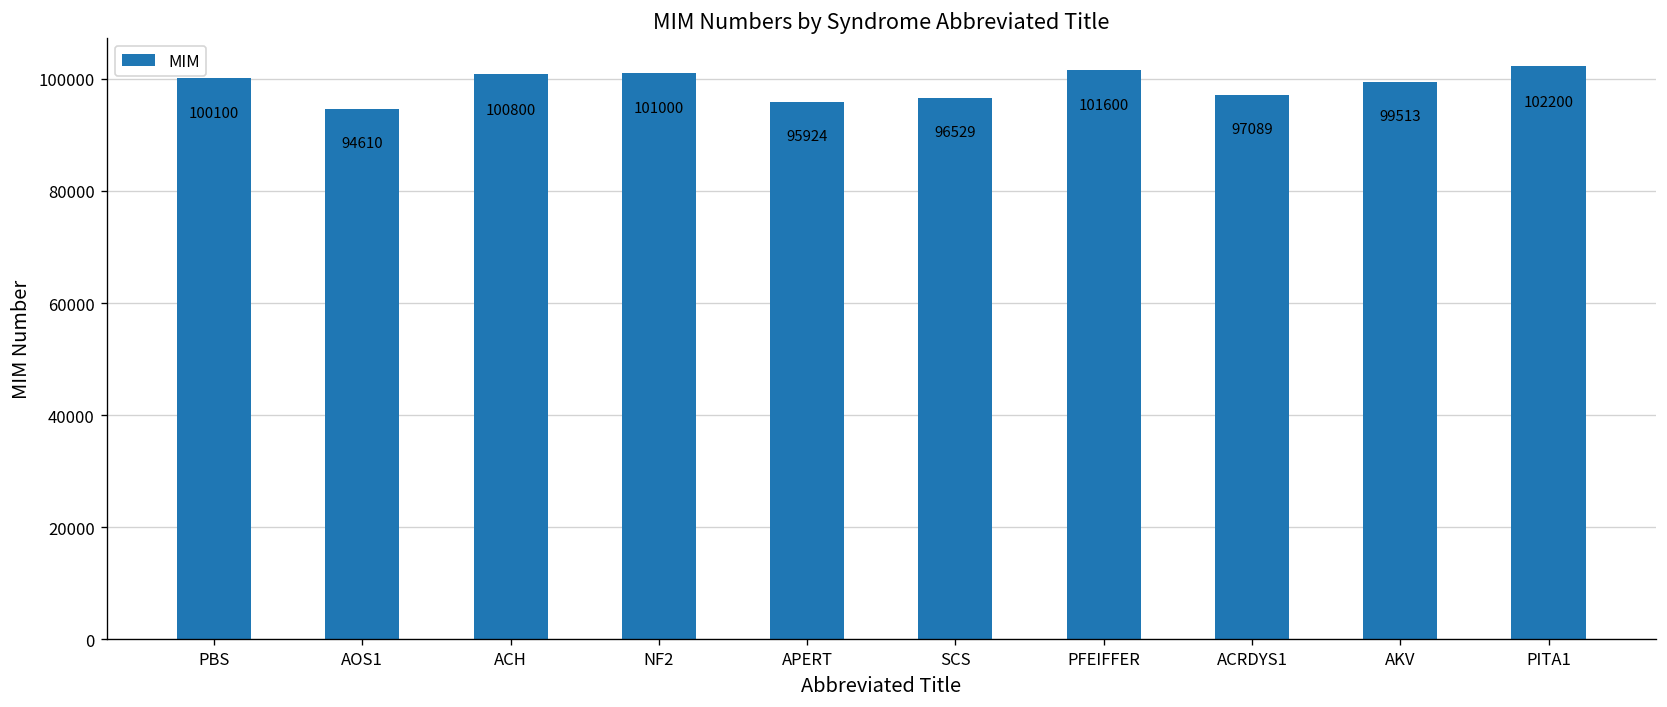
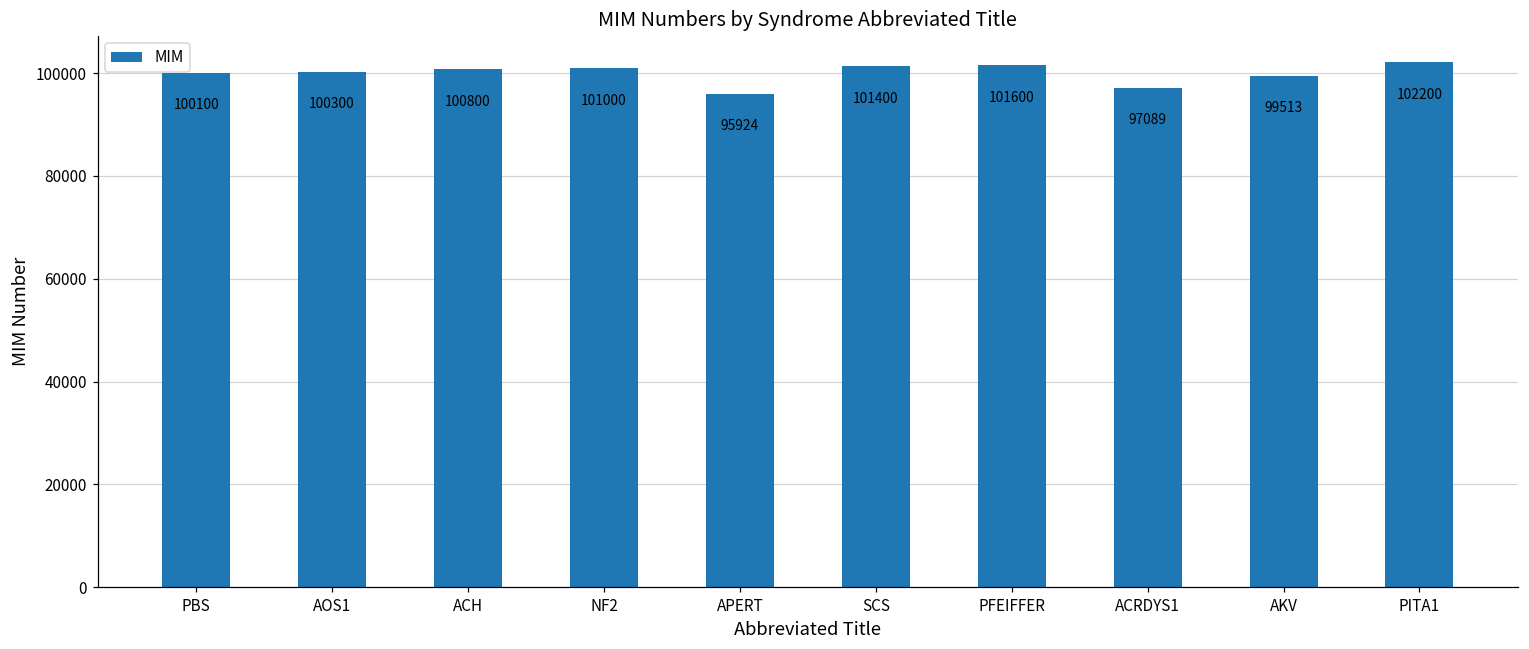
AOS1: 94610 -> 100300
SCS: 96529 -> 101400
